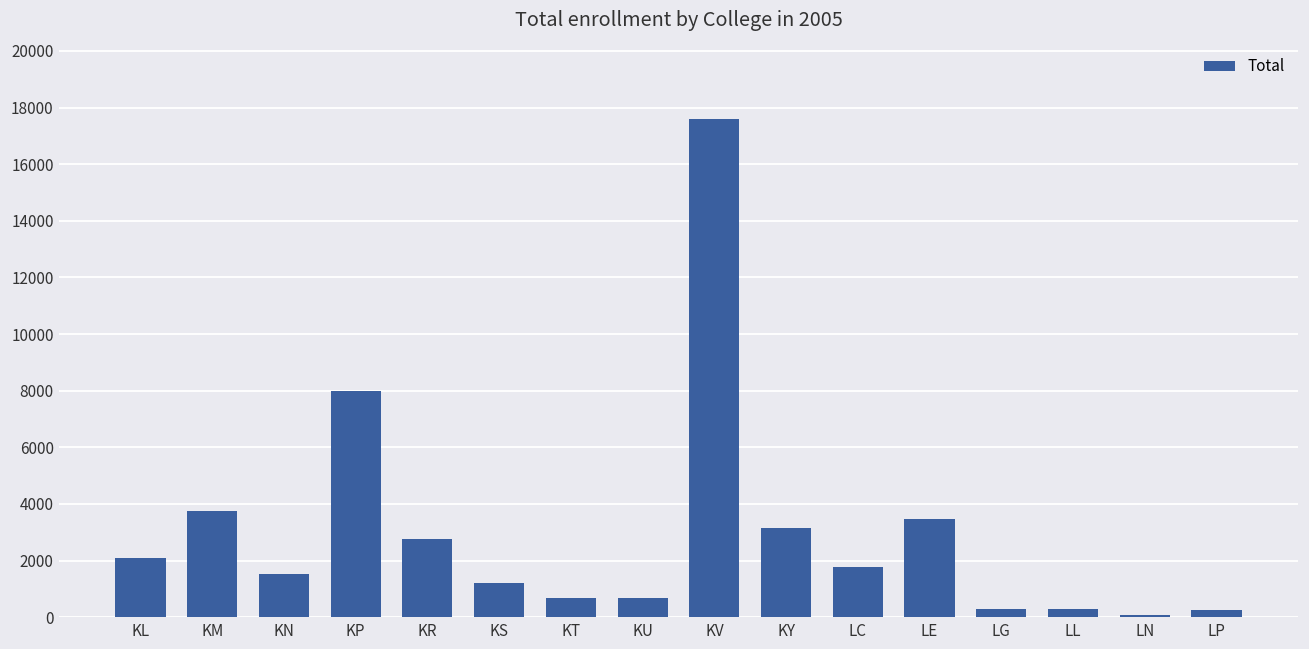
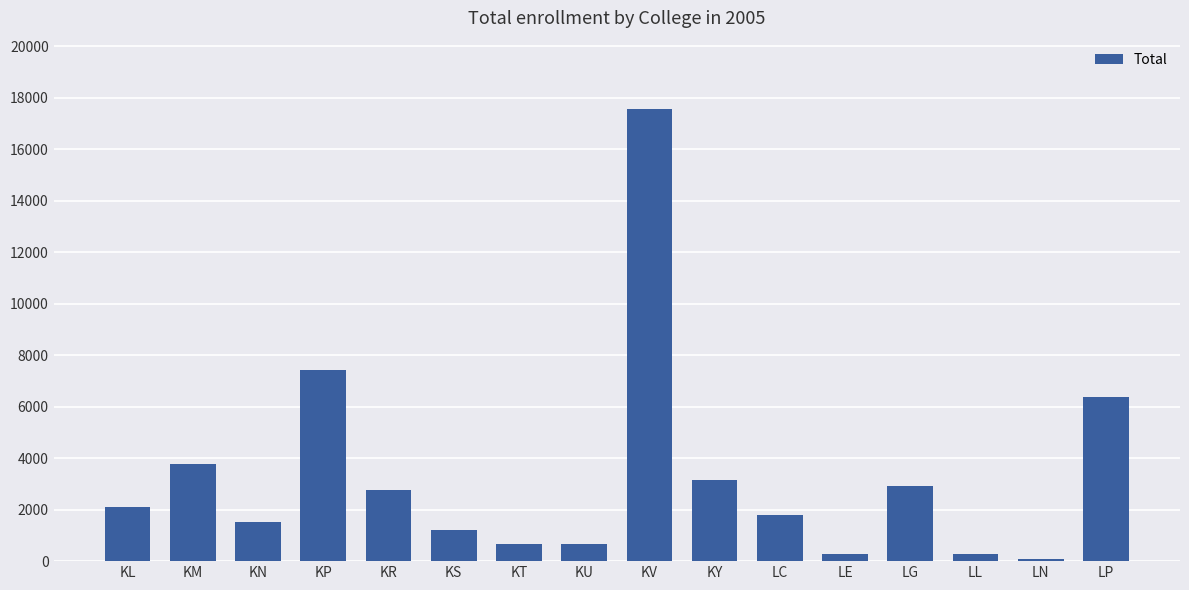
KP: 8000 -> 7400
LE: 3500 -> 300
LG: 300 -> 2900
LP: 200 -> 6400
